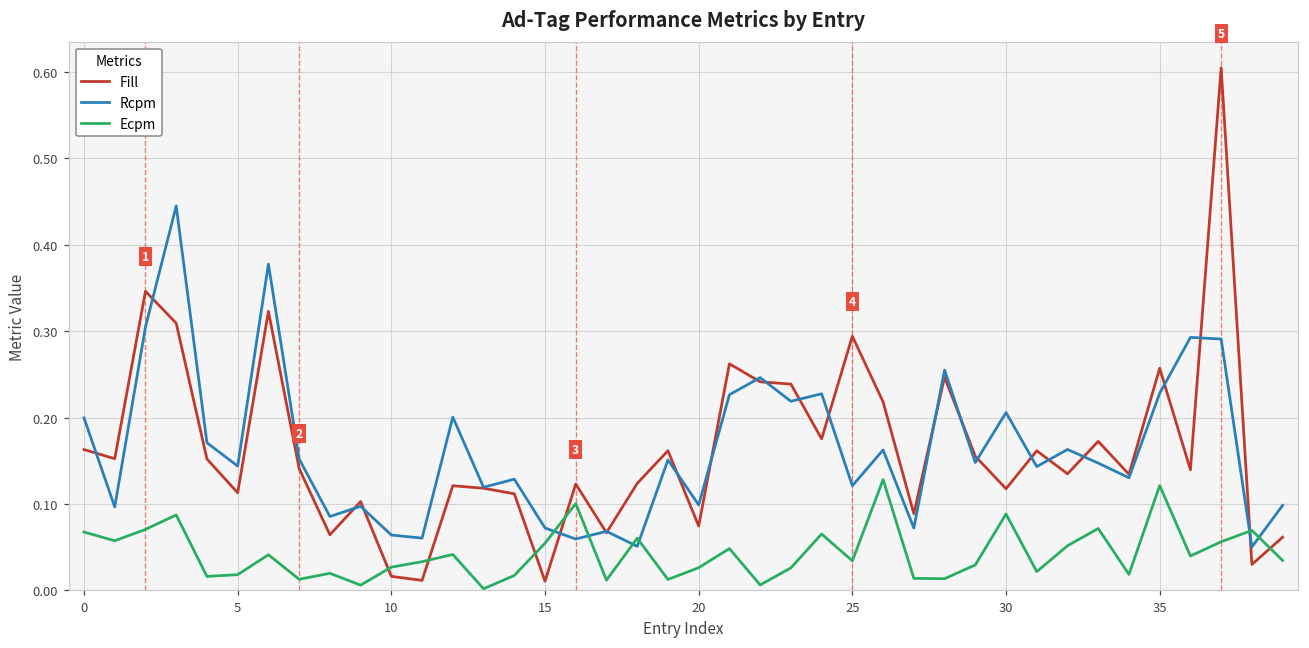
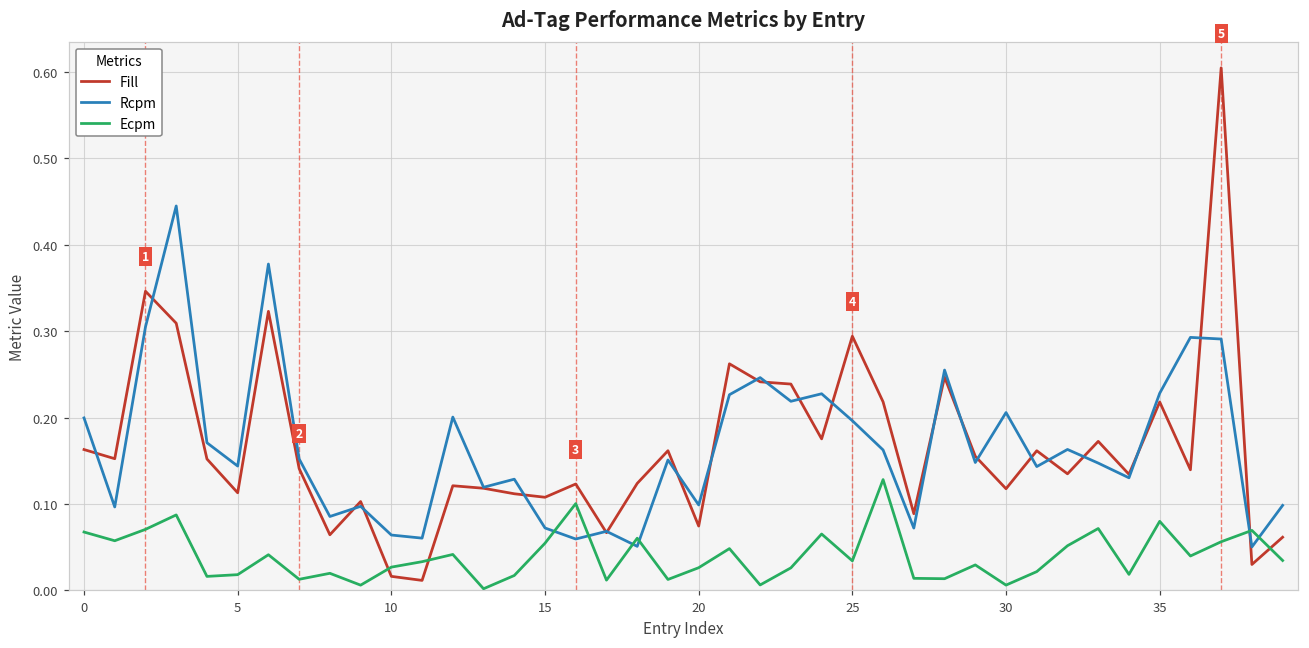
Fill, 15: 0.01 -> 0.11
Rcpm, 25: 0.12 -> 0.20
Ecpm, 30: 0.09 -> 0.01
Fill, 35: 0.26 -> 0.22
Ecpm, 35: 0.12 -> 0.08
